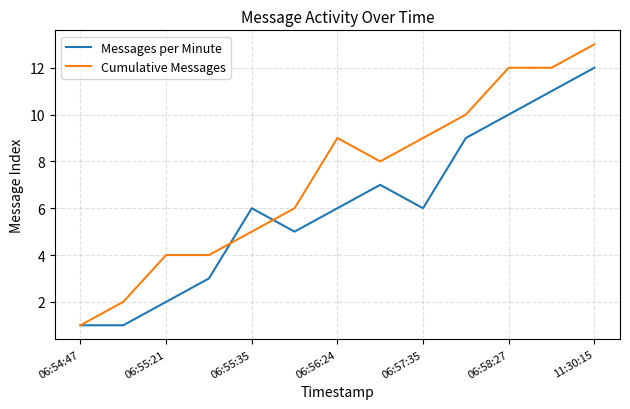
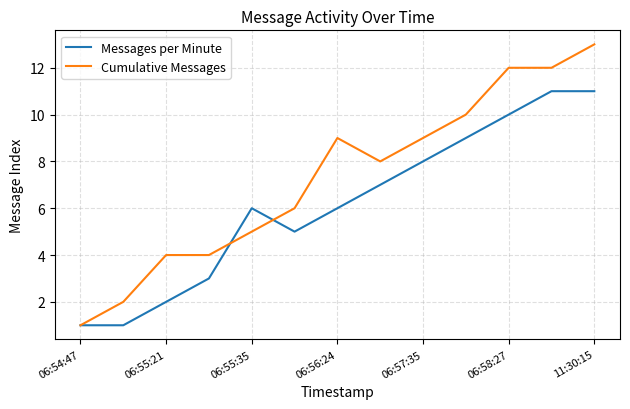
Messages per Minute, 06:57:35: 6 -> 8
Messages per Minute, 11:30:15: 12 -> 11
